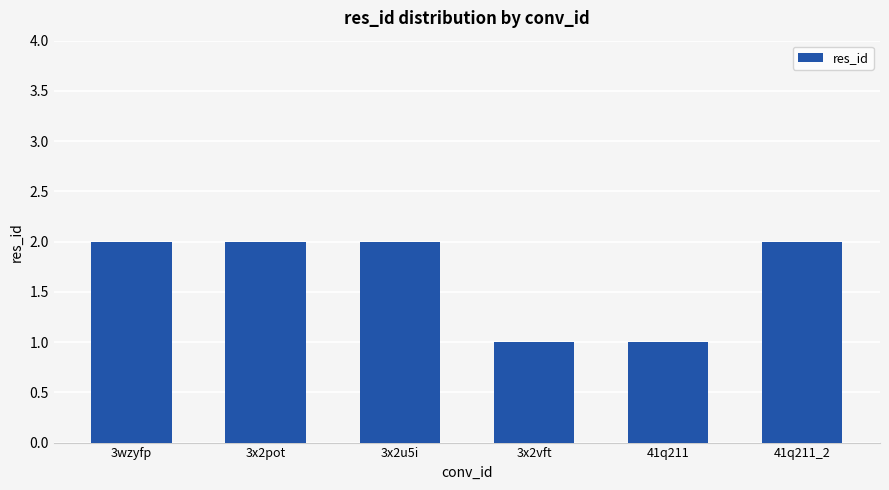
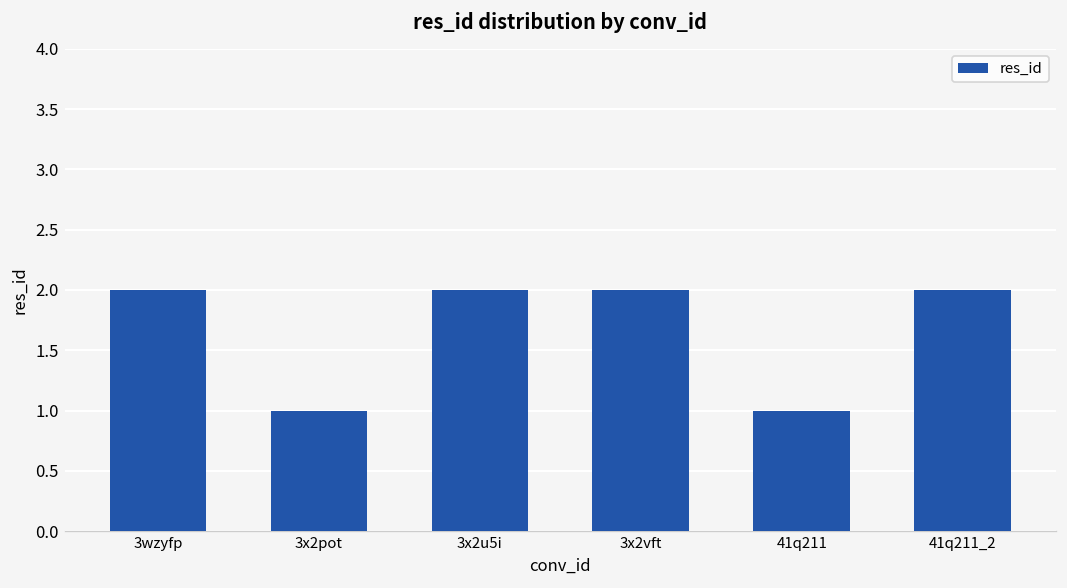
3x2pot: 2 -> 1
3x2vft: 1 -> 2
